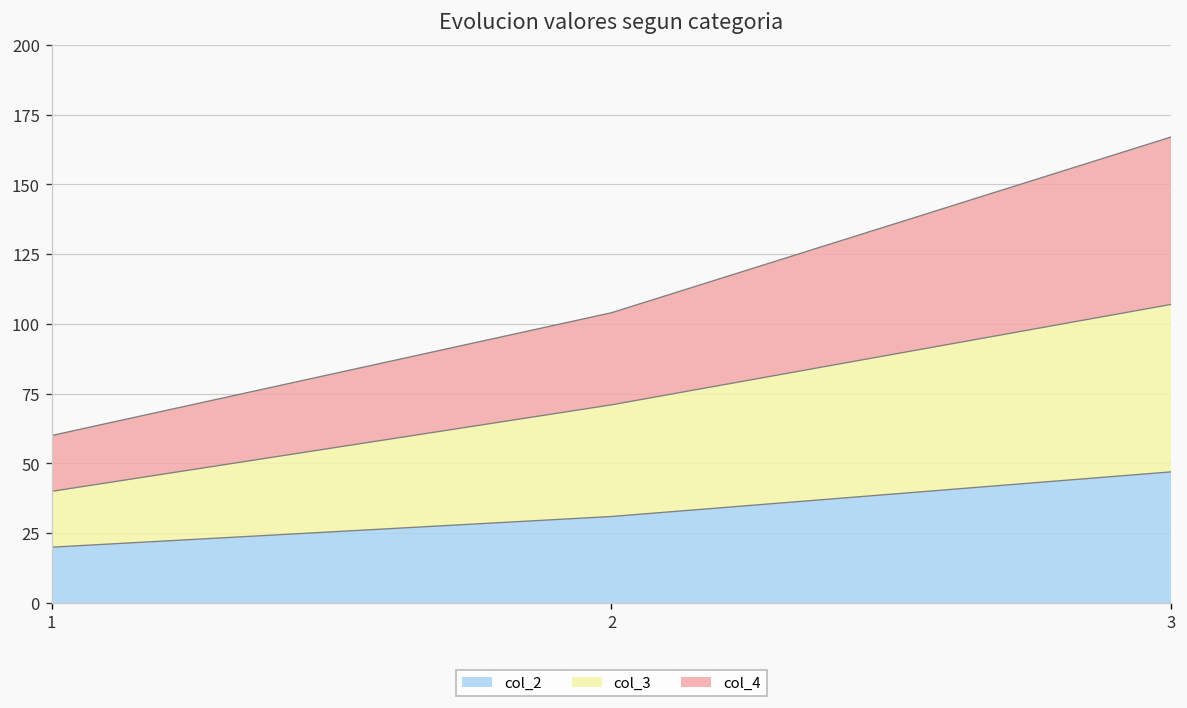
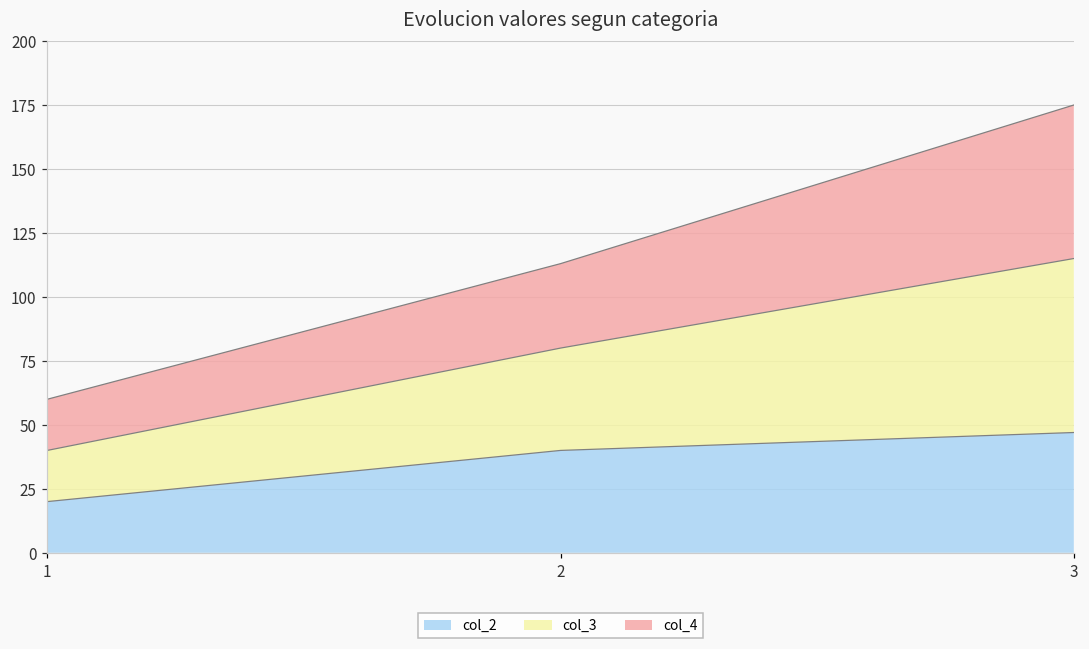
col_2, 2: 31 -> 40
col_3, 3: 60 -> 68
